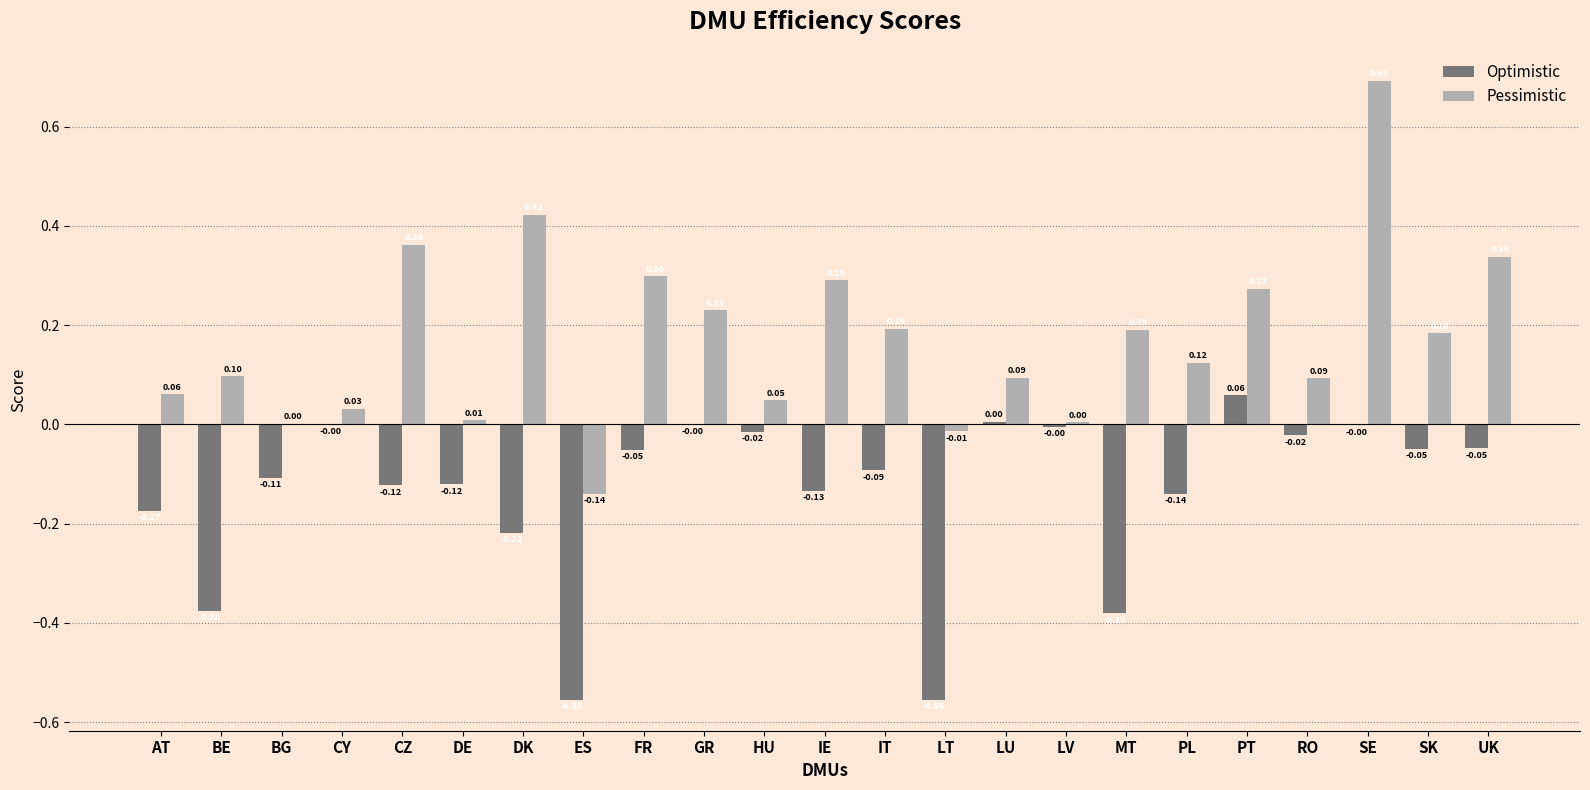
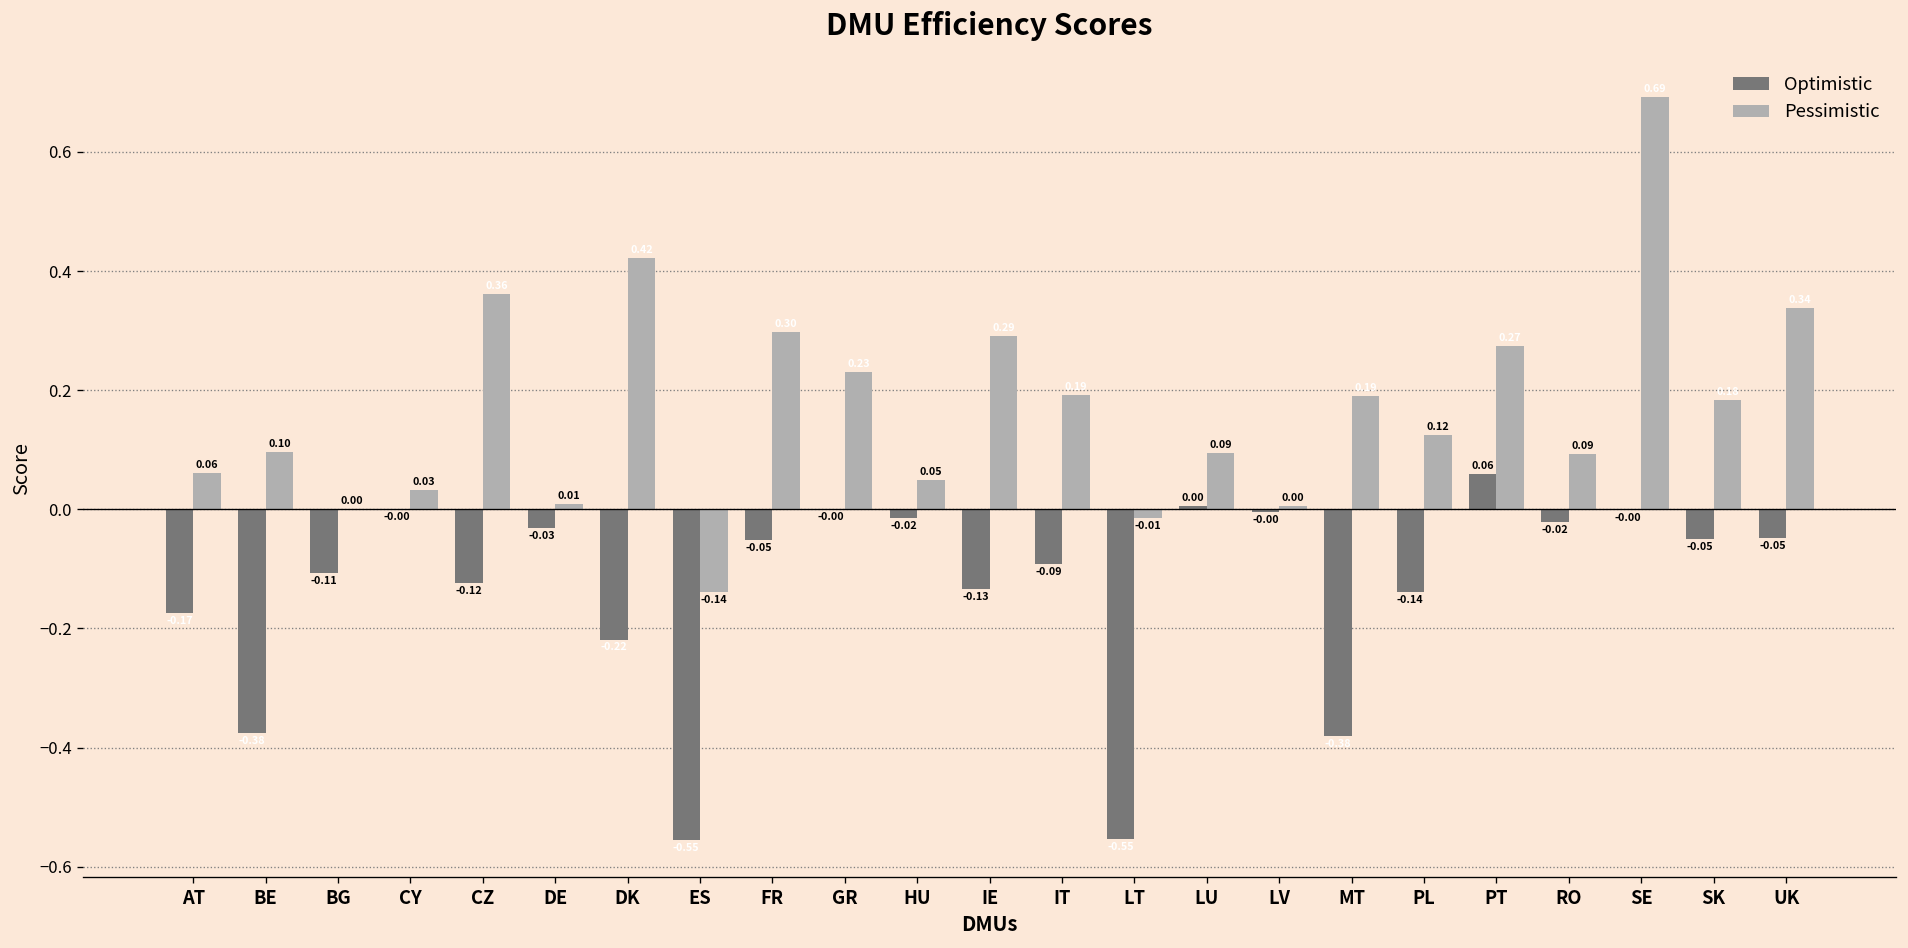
Optimistic, DE: -0.12 -> -0.03
